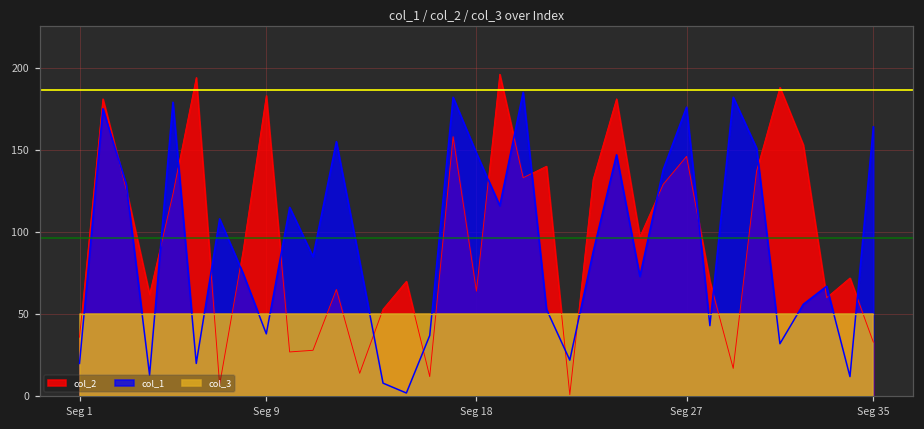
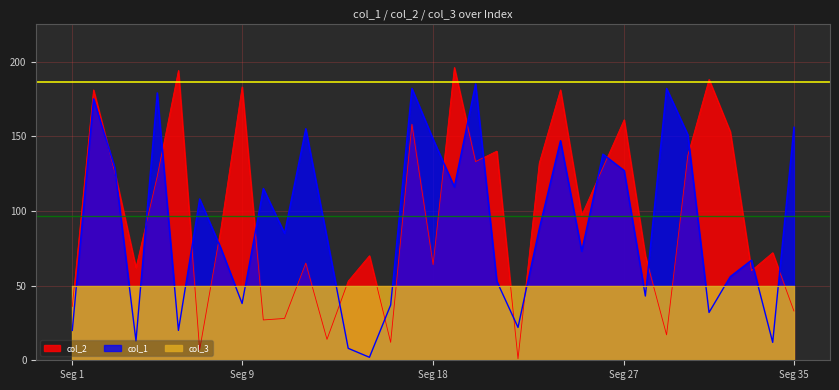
col_2, Seg 27: 146 -> 161
col_1, Seg 27: 176 -> 127
col_1, Seg 35: 164 -> 156
